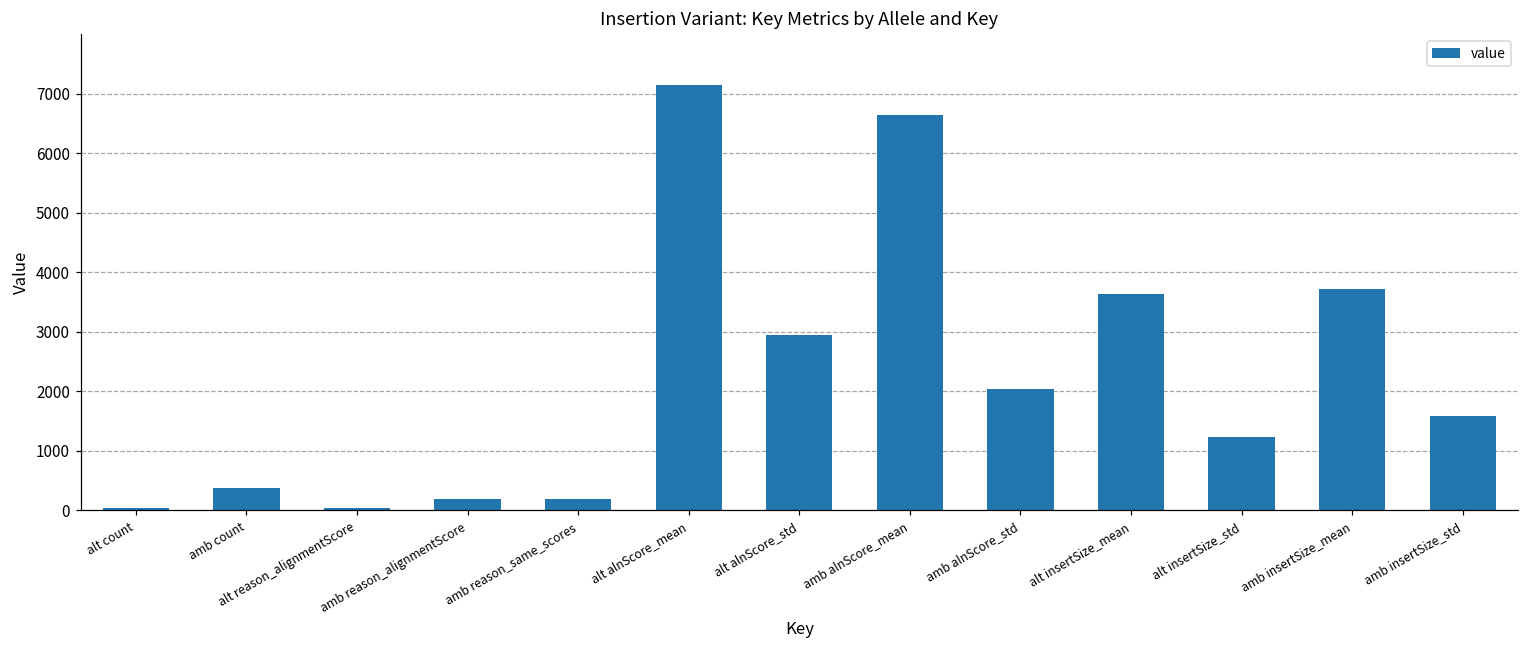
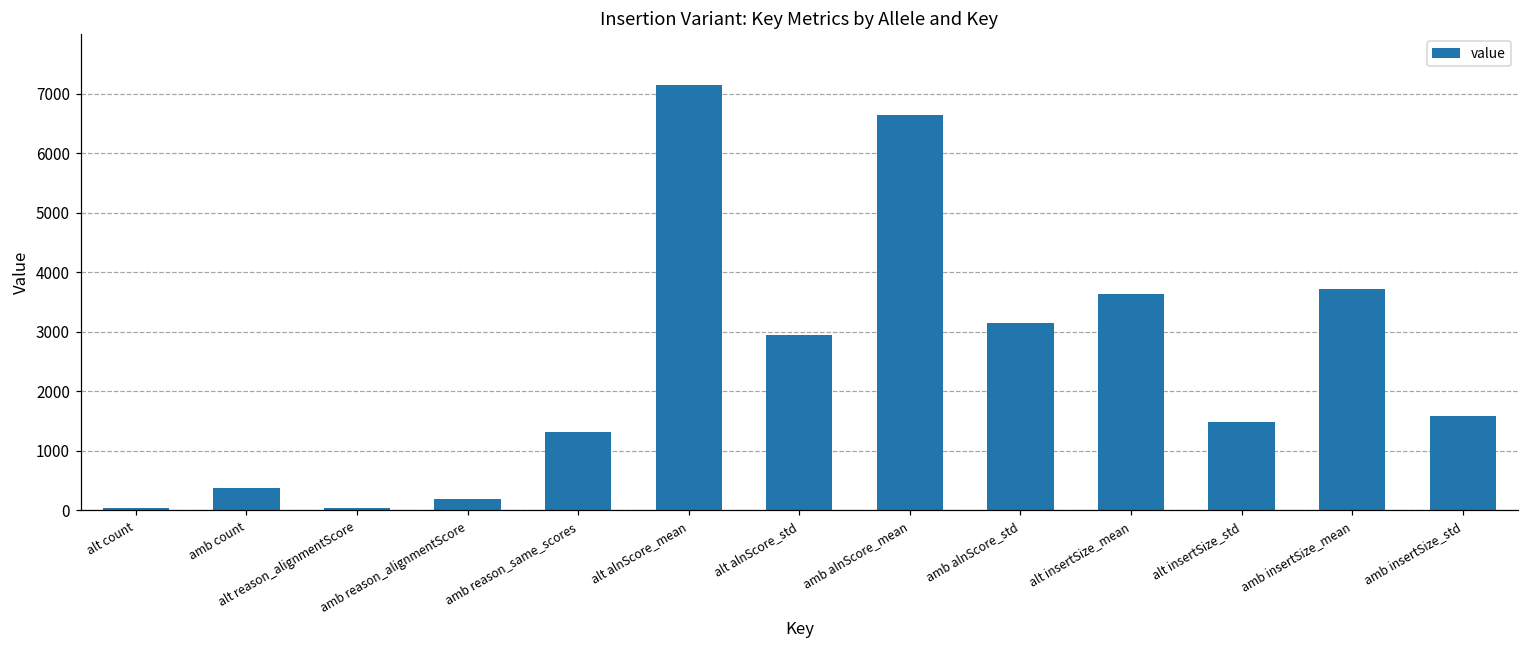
amb reason_same_scores: 200 -> 1300
amb alnScore_std: 2000 -> 3200
alt insertSize_std: 1200 -> 1500
